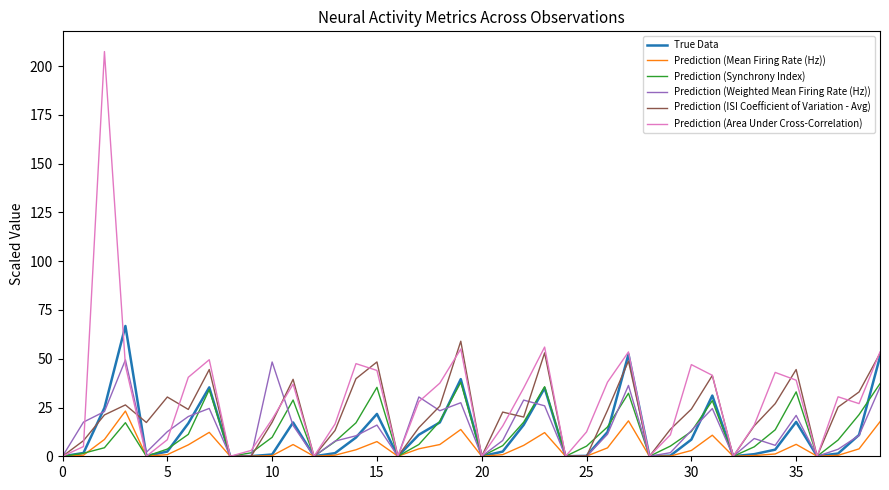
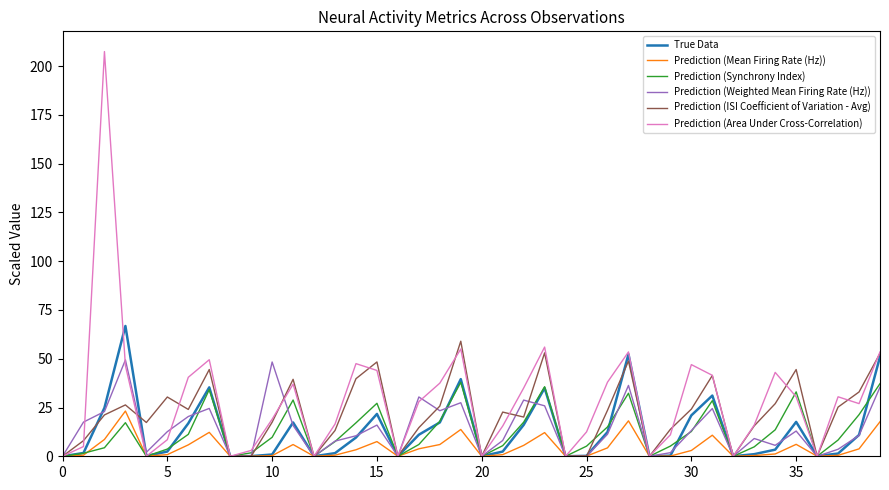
Prediction (Synchrony Index), 15: 35 -> 27
True Data, 30: 9 -> 21
Prediction (Weighted Mean Firing Rate (Hz)), 35: 21 -> 13
Prediction (Area Under Cross-Correlation), 35: 39 -> 31
